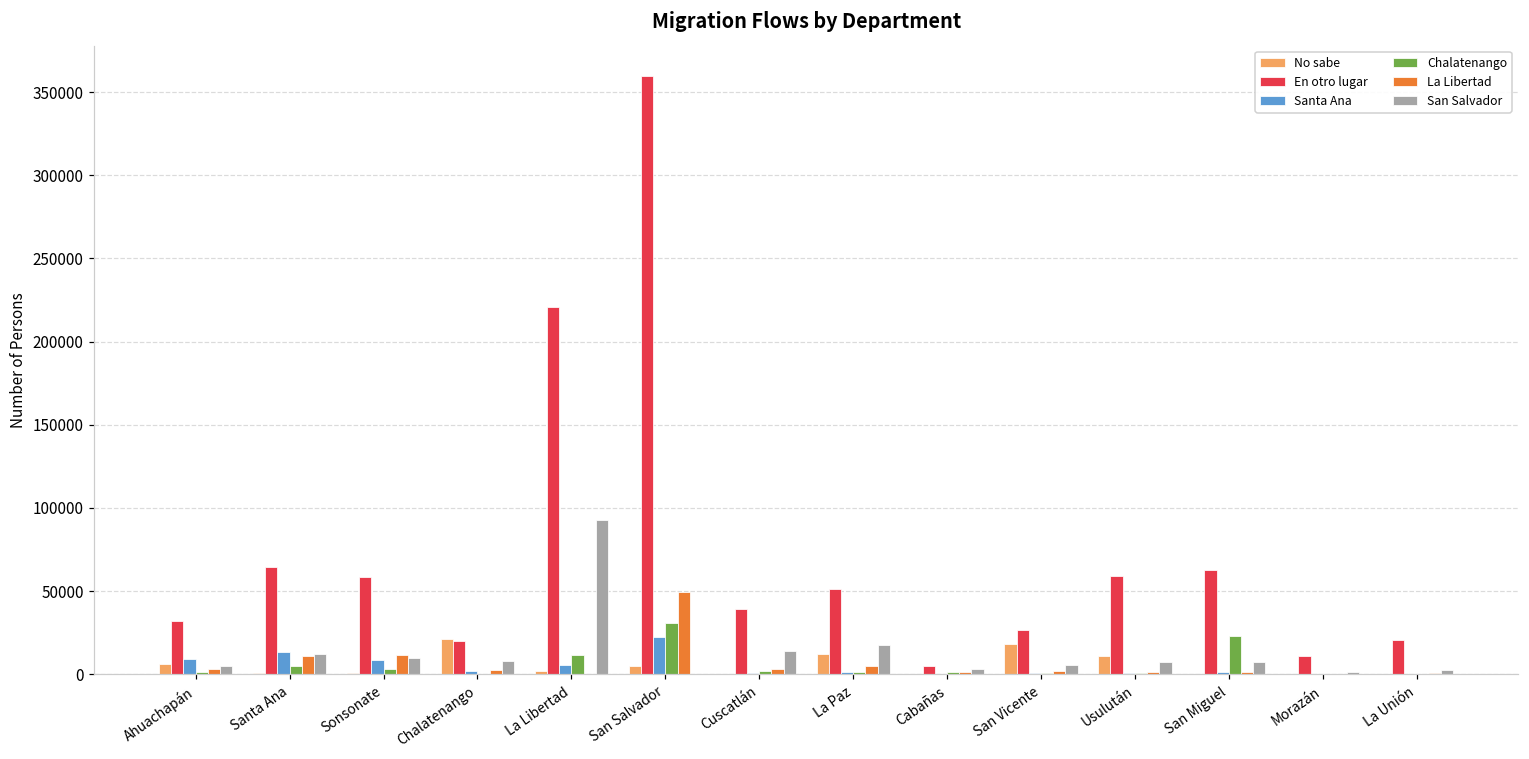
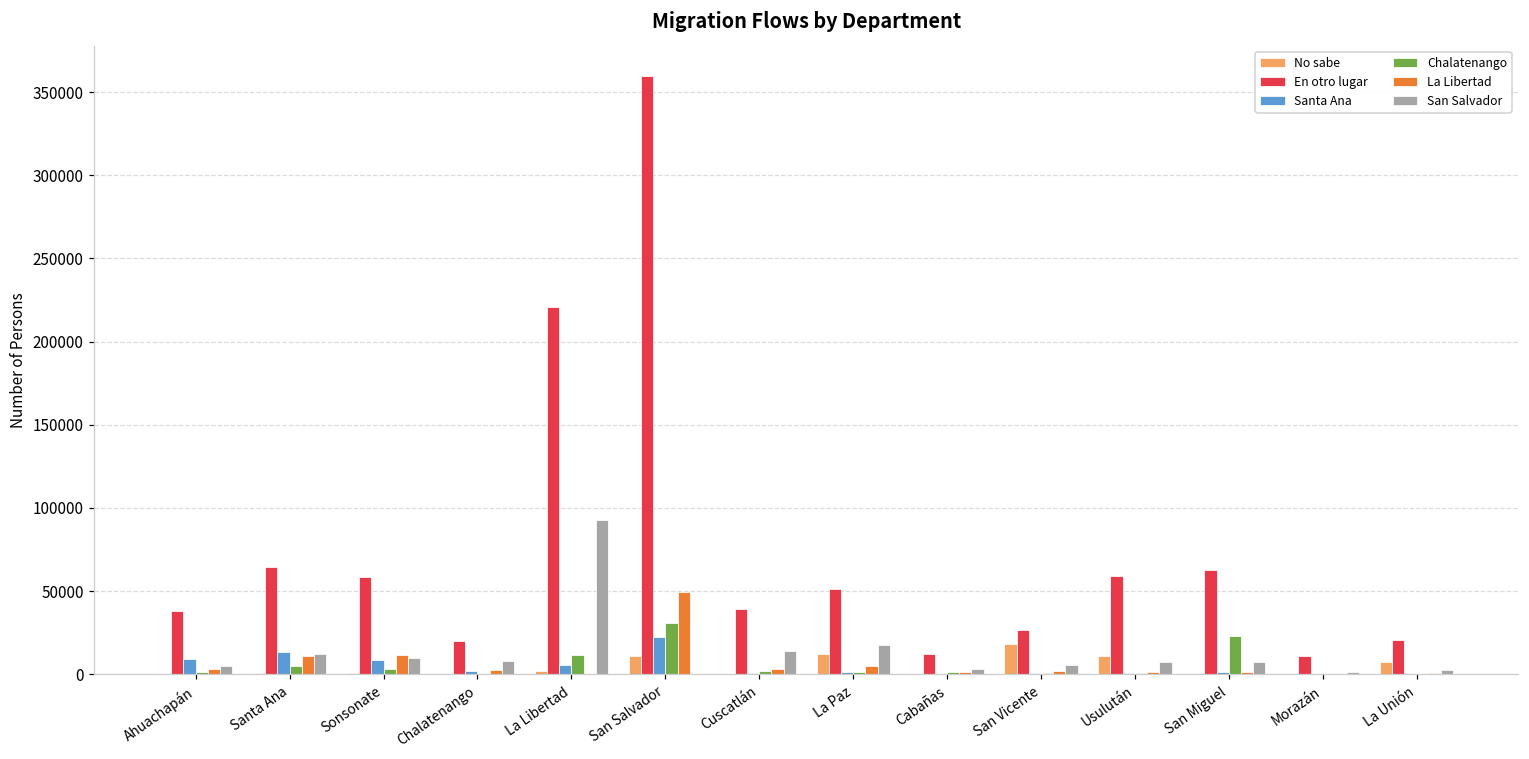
No sabe, Ahuachapán: 6000 -> 0
En otro lugar, Ahuachapán: 32000 -> 38000
No sabe, Chalatenango: 21000 -> 0
No sabe, San Salvador: 5000 -> 11000
En otro lugar, Cabañas: 5000 -> 12000
No sabe, La Unión: 0 -> 7000
